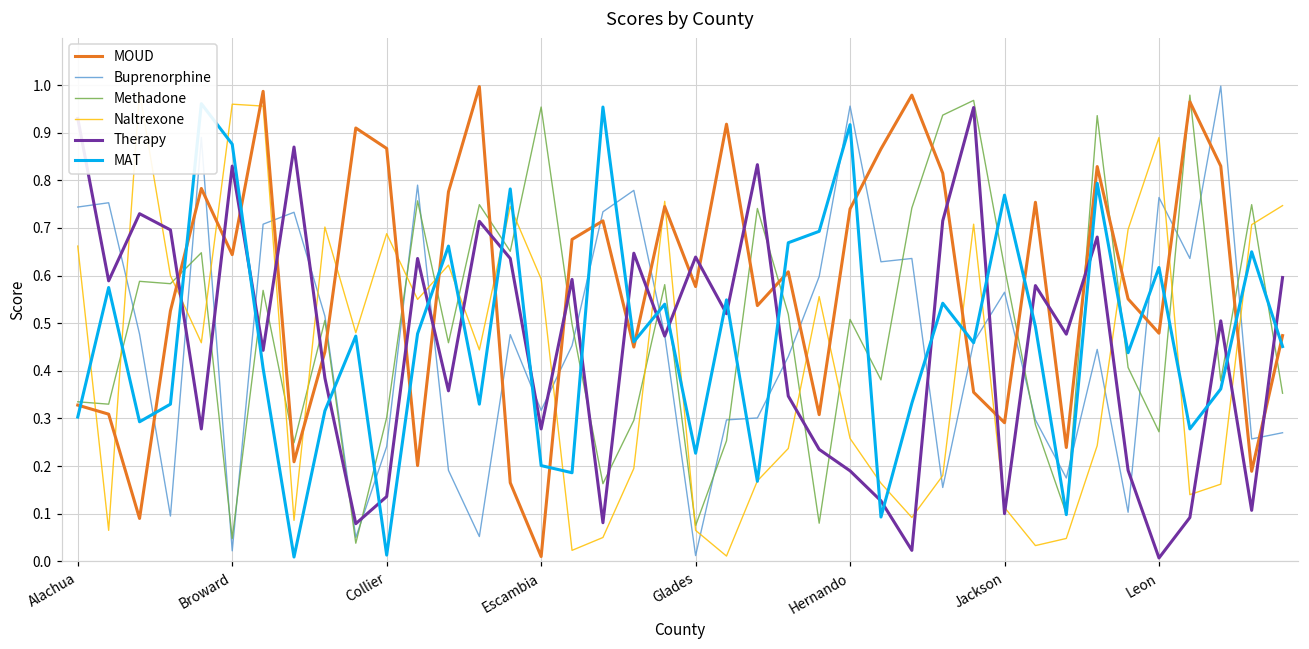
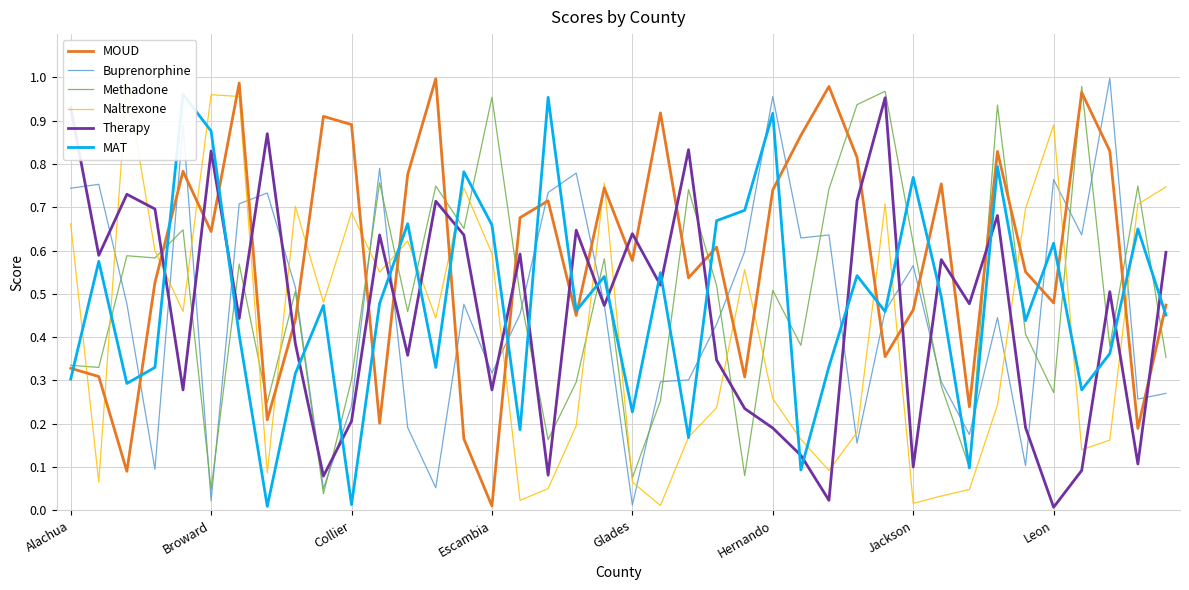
MOUD, Collier: 0.87 -> 0.89
Therapy, Collier: 0.14 -> 0.21
MAT, Escambia: 0.20 -> 0.66
MOUD, Jackson: 0.29 -> 0.46
Naltrexone, Jackson: 0.11 -> 0.02
